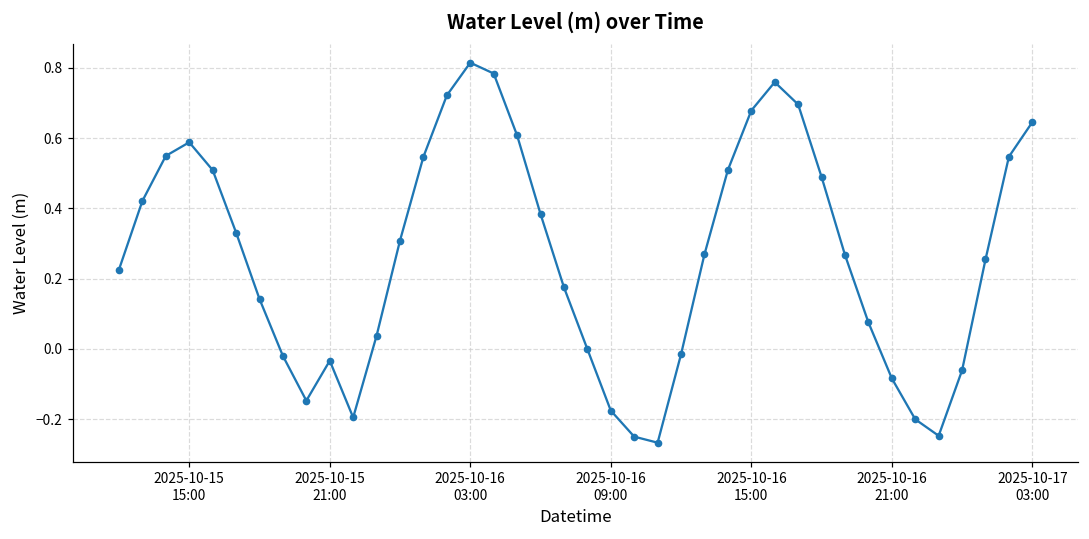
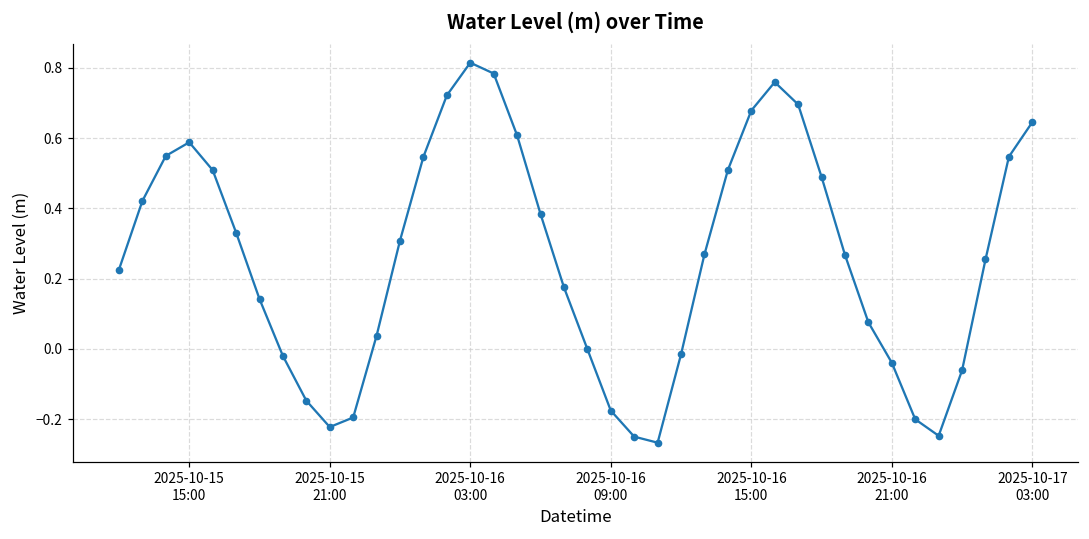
2025-10-15 21:00: -0.03 -> -0.22
2025-10-16 21:00: -0.08 -> -0.04
